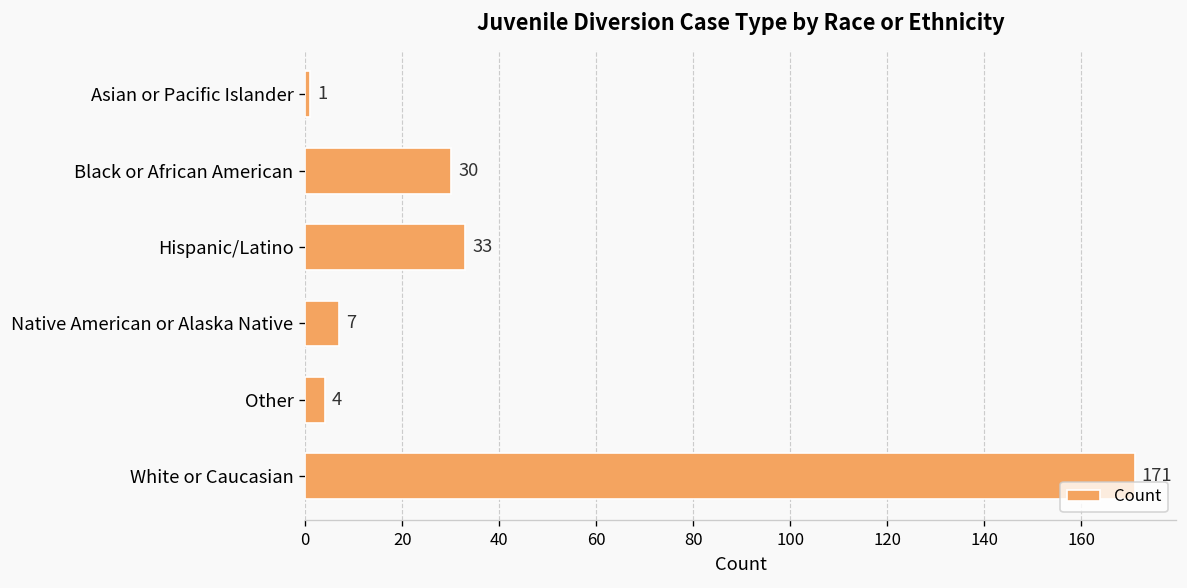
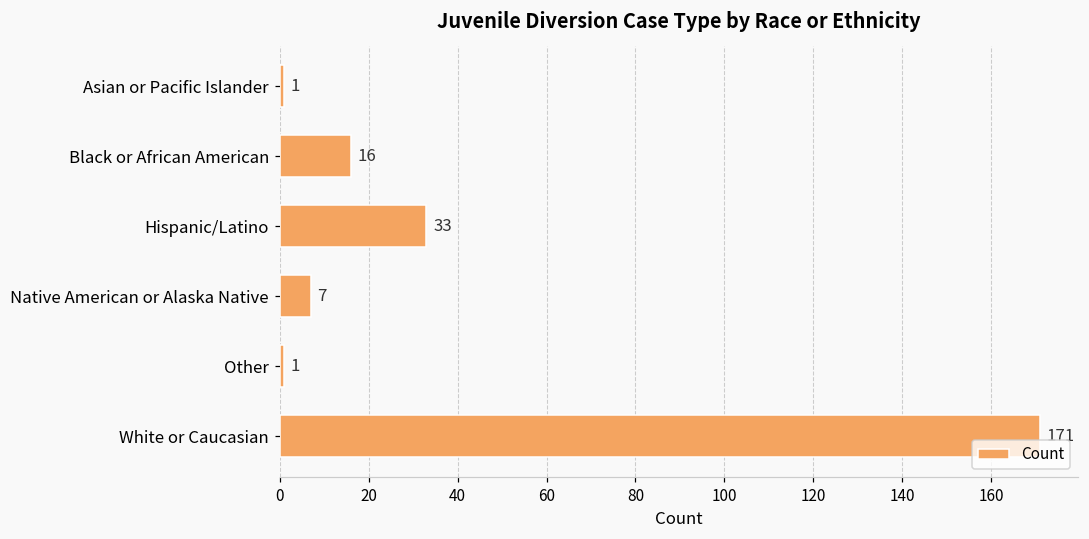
Black or African American: 30 -> 16
Other: 4 -> 1
